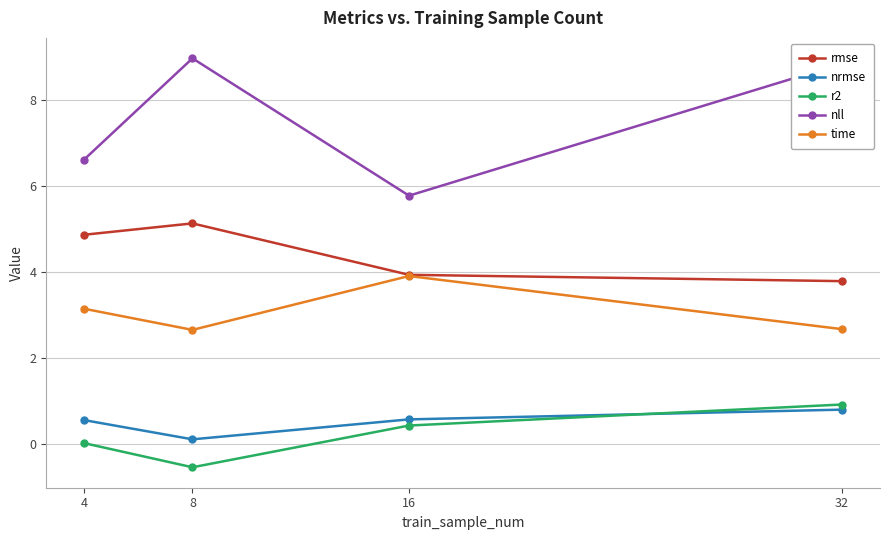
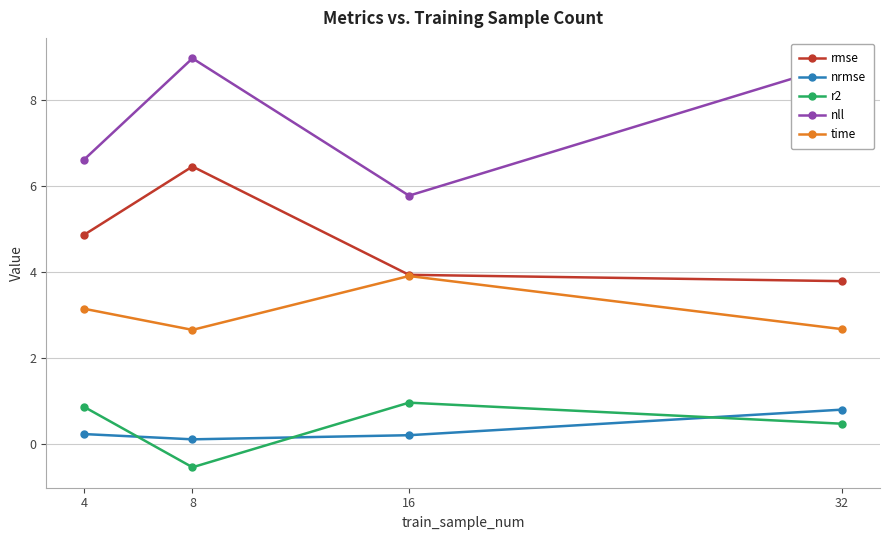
nrmse, 4: 0.6 -> 0.2
r2, 4: 0.0 -> 0.9
rmse, 8: 5.1 -> 6.5
nrmse, 16: 0.6 -> 0.2
r2, 16: 0.4 -> 1.0
r2, 32: 0.9 -> 0.5
